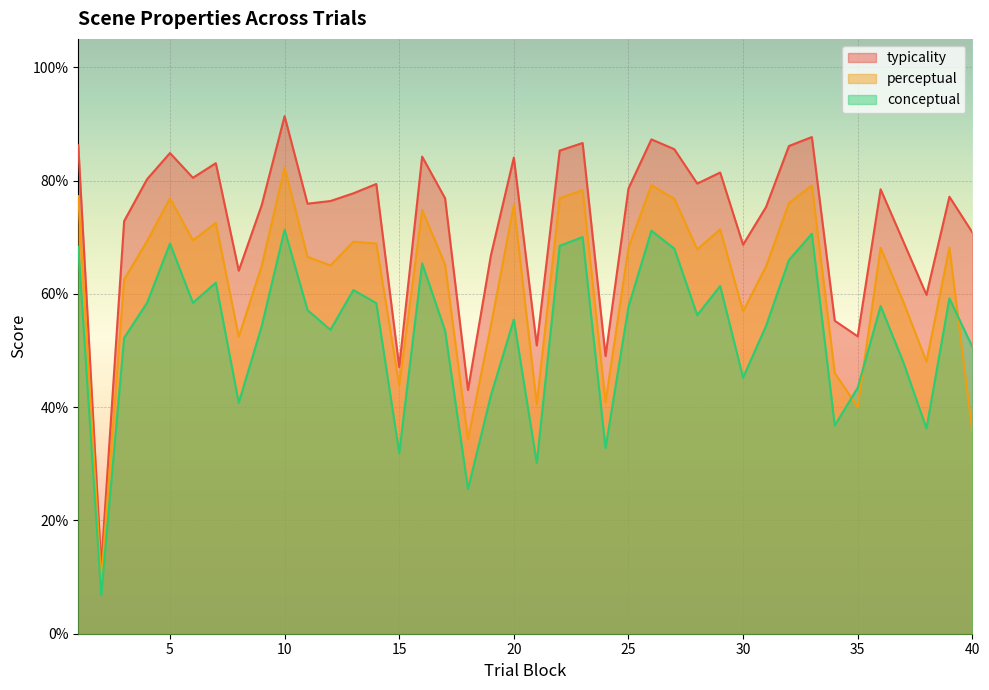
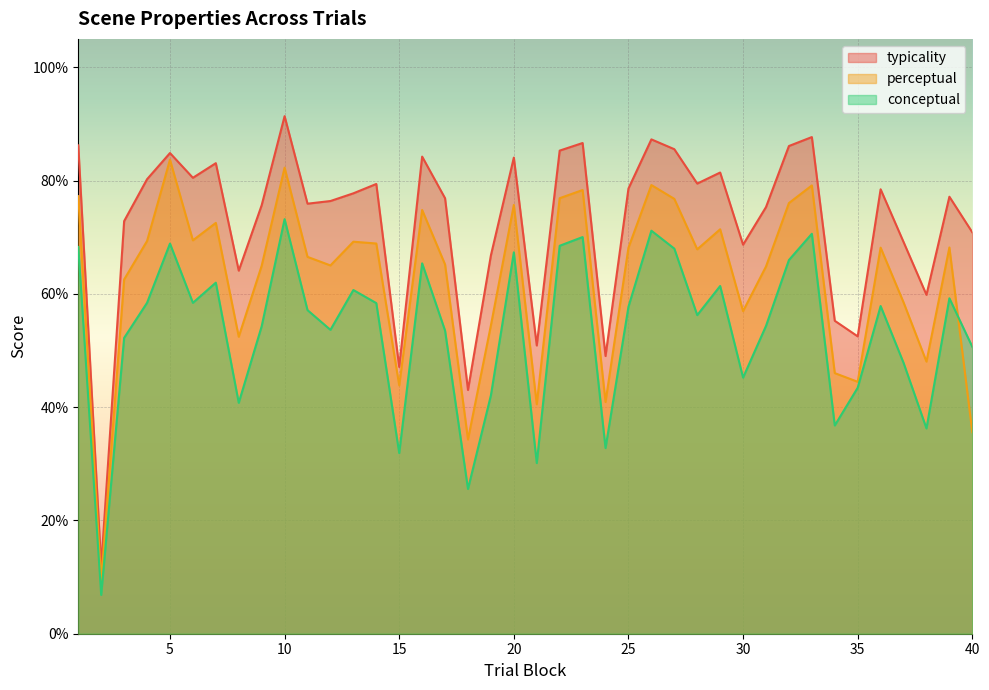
perceptual, 5: 77% -> 84%
conceptual, 10: 71% -> 73%
conceptual, 20: 55% -> 67%
perceptual, 35: 40% -> 44%
